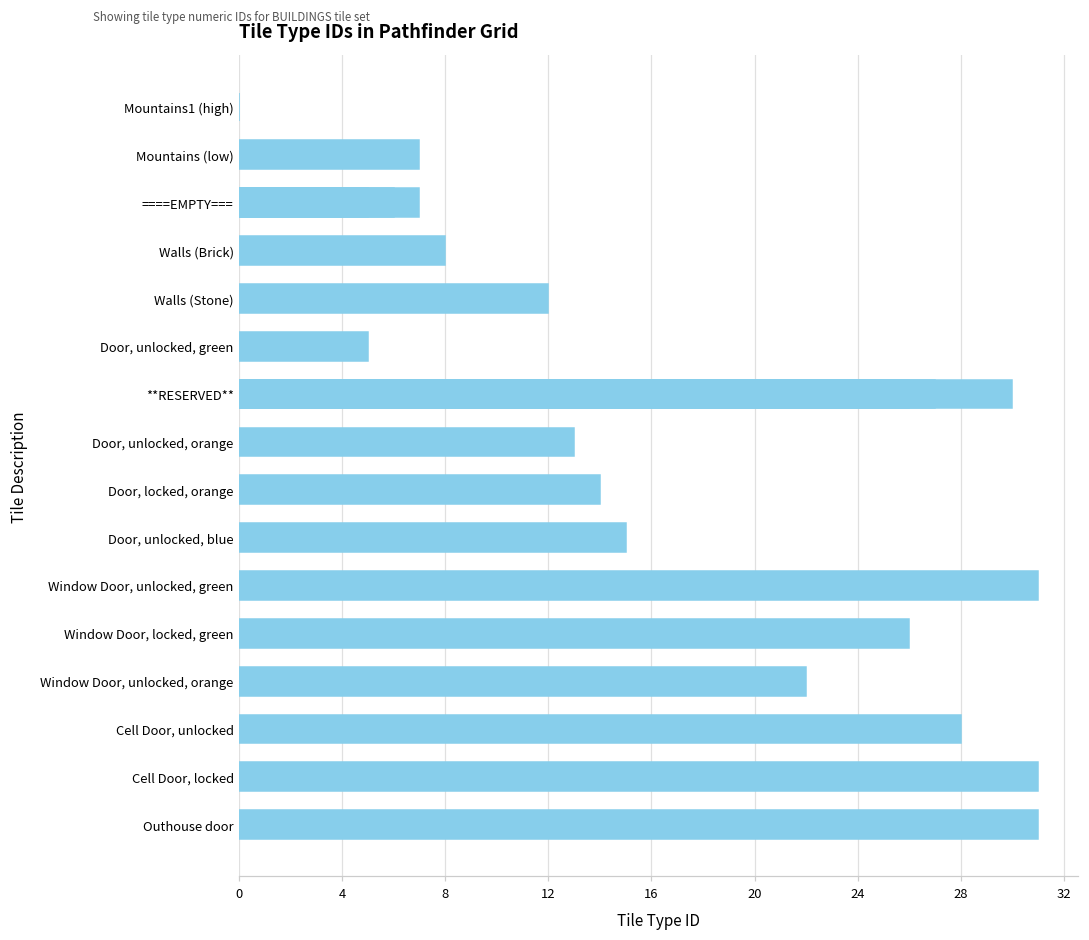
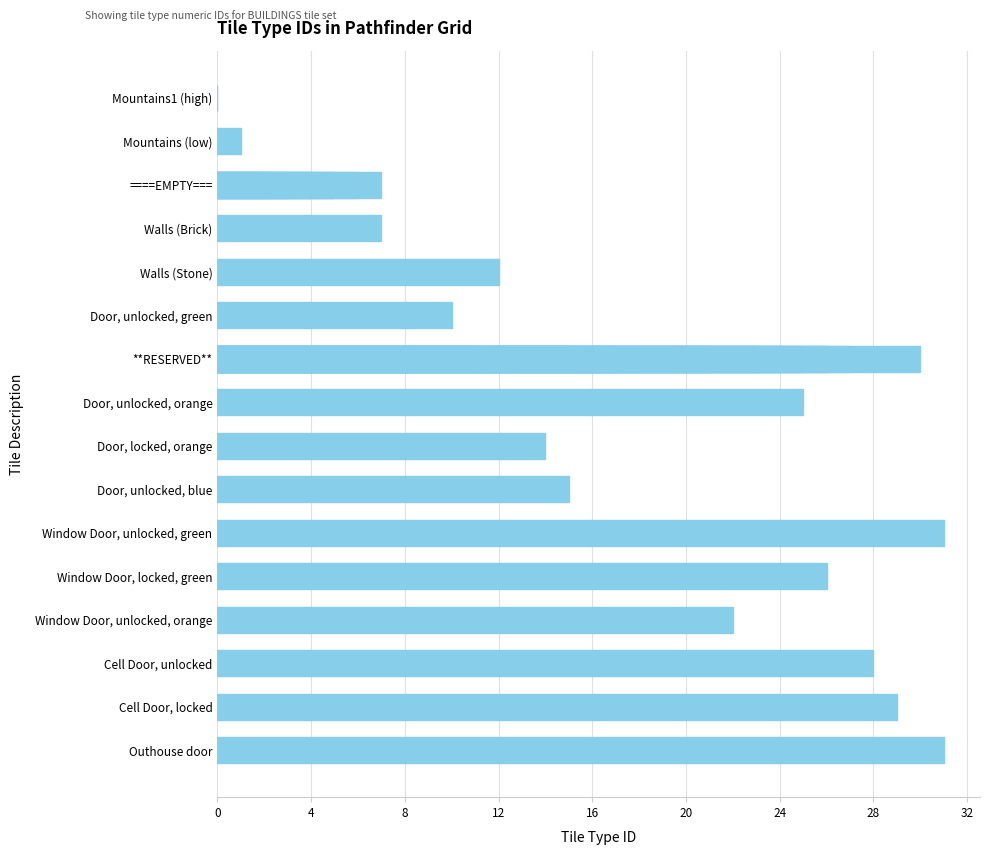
Mountains (low): 7 -> 1
Walls (Brick): 8 -> 7
Door, unlocked, green: 5 -> 10
Door, unlocked, orange: 13 -> 25
Cell Door, locked: 31 -> 29
